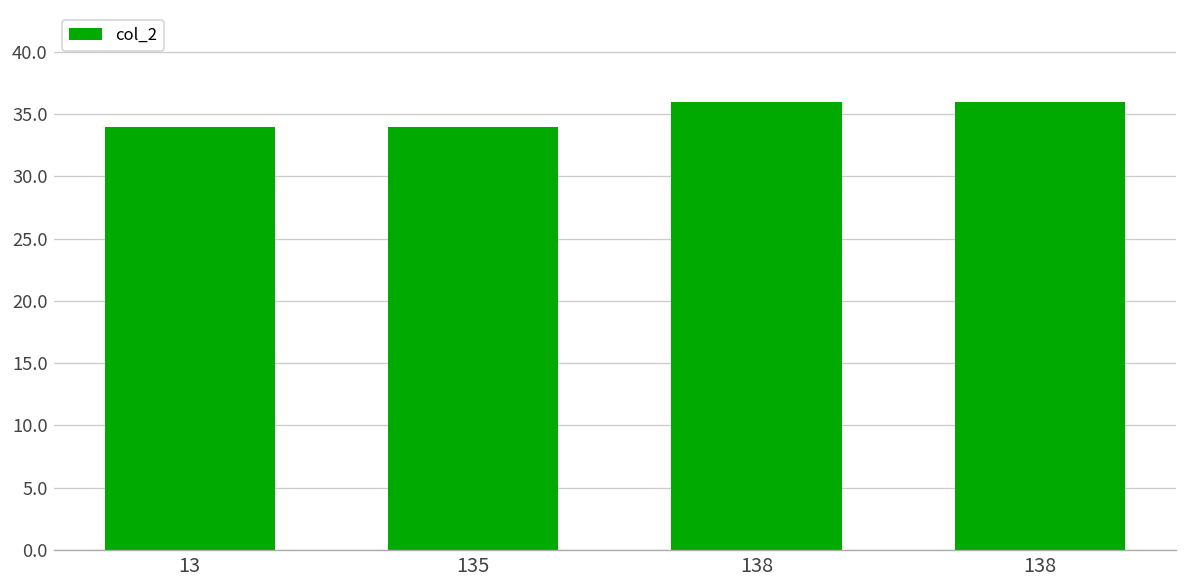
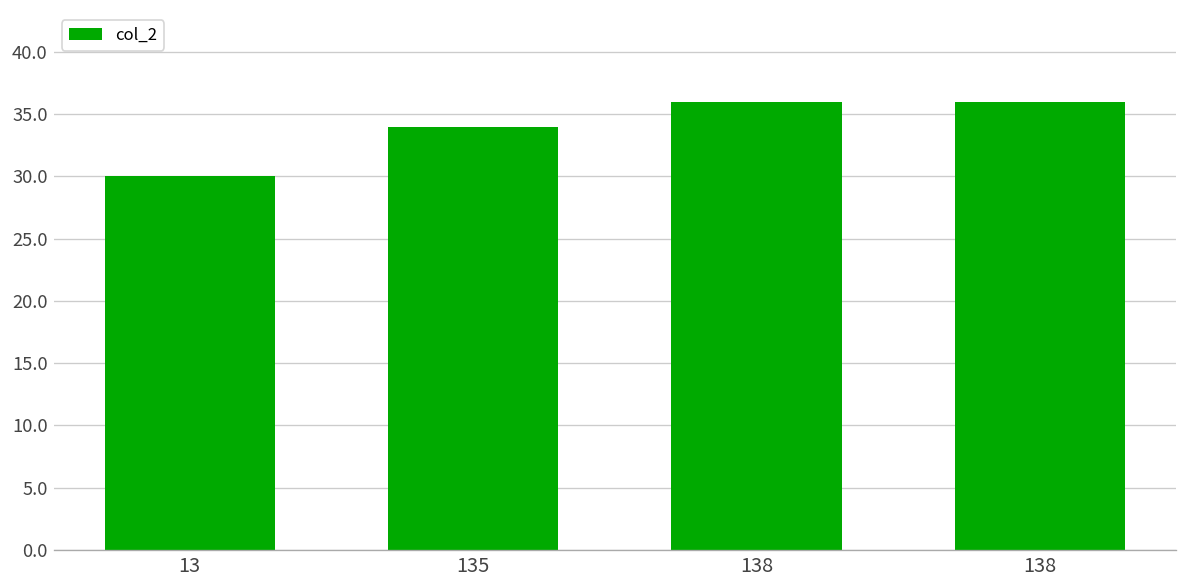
13: 34 -> 30
